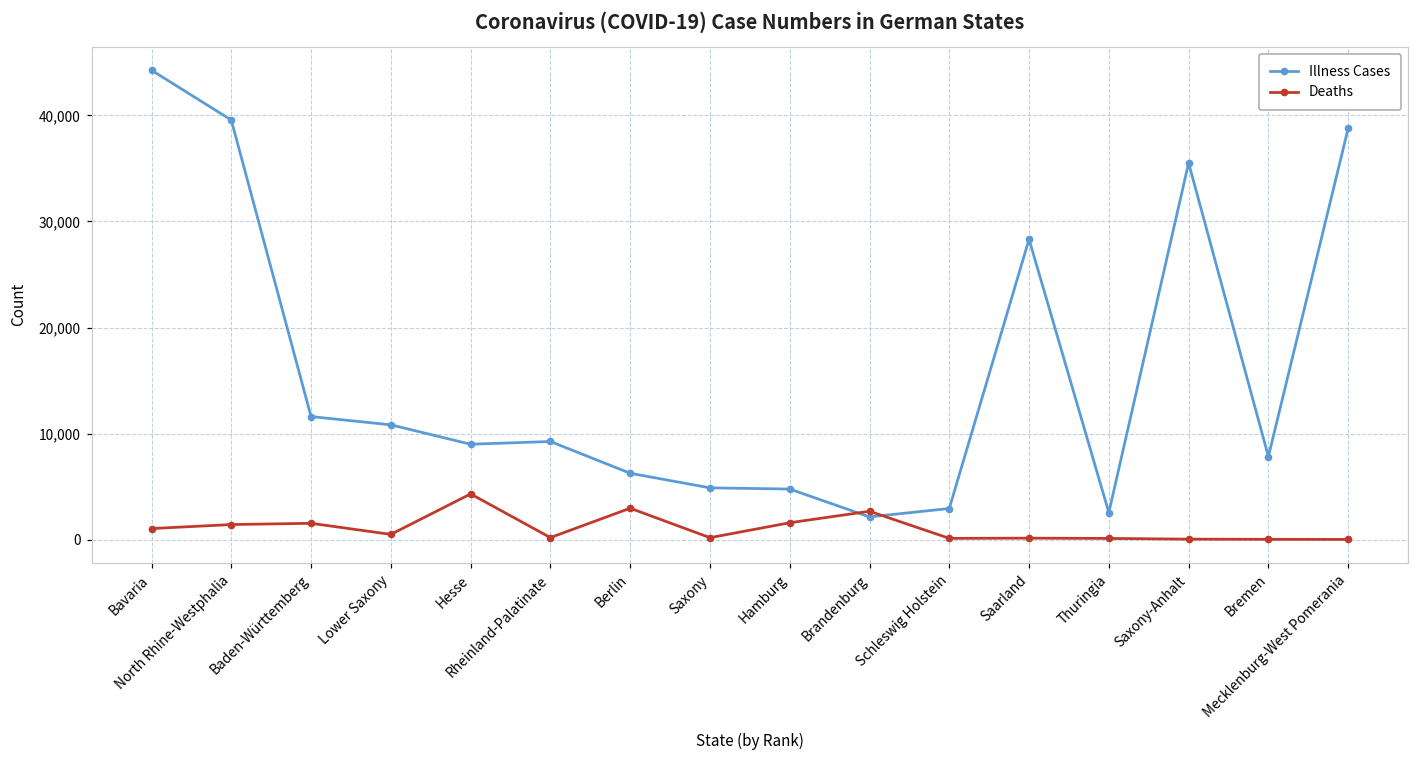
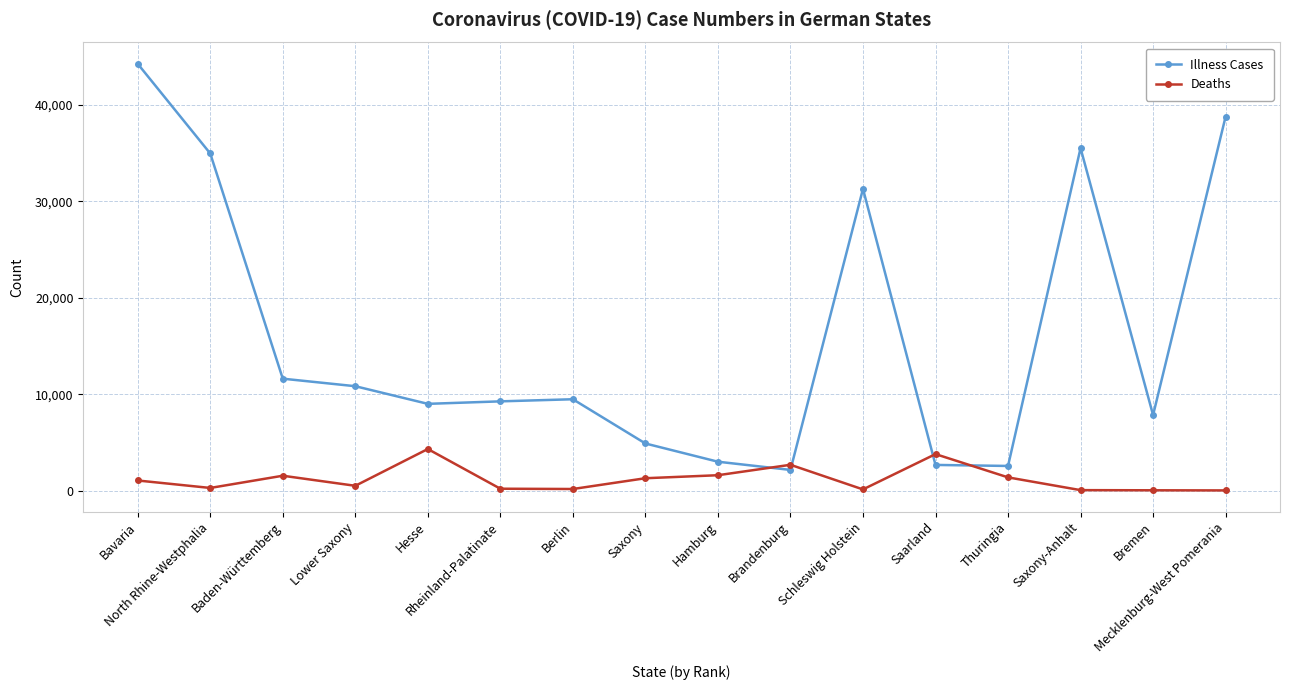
Illness Cases, North Rhine-Westphalia: 40,000 -> 35,000
Deaths, North Rhine-Westphalia: 1,000 -> 0
Illness Cases, Berlin: 6,000 -> 9,000
Deaths, Berlin: 3,000 -> 0
Deaths, Saxony: 0 -> 1,000
Illness Cases, Hamburg: 5,000 -> 3,000
Illness Cases, Schleswig Holstein: 3,000 -> 31,000
Illness Cases, Saarland: 28,000 -> 3,000
Deaths, Saarland: 0 -> 4,000
Deaths, Thuringia: 0 -> 1,000
